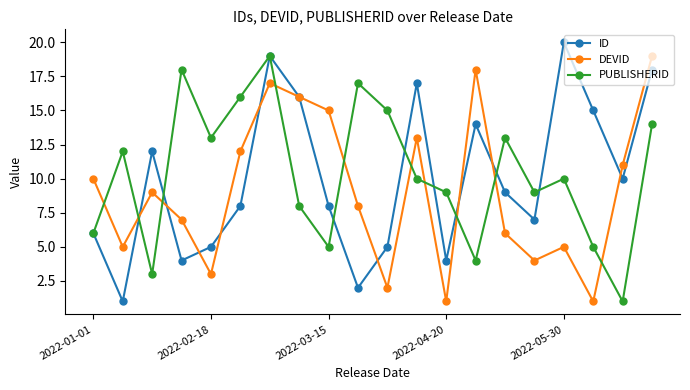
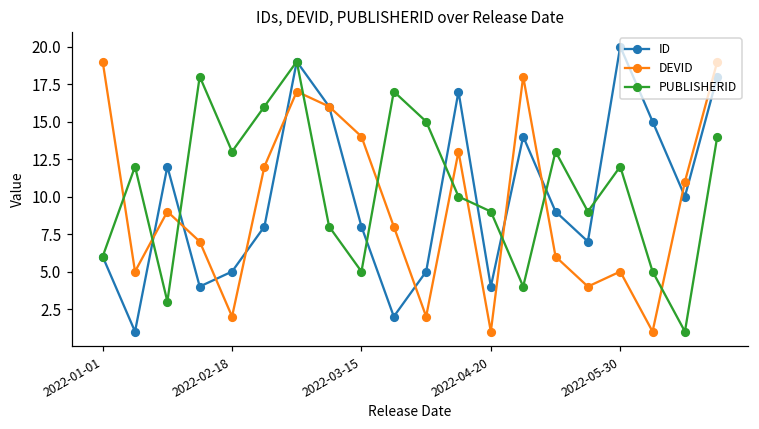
DEVID, 2022-01-01: 10 -> 19
DEVID, 2022-02-18: 3 -> 2
DEVID, 2022-03-15: 15 -> 14
PUBLISHERID, 2022-05-30: 10 -> 12
